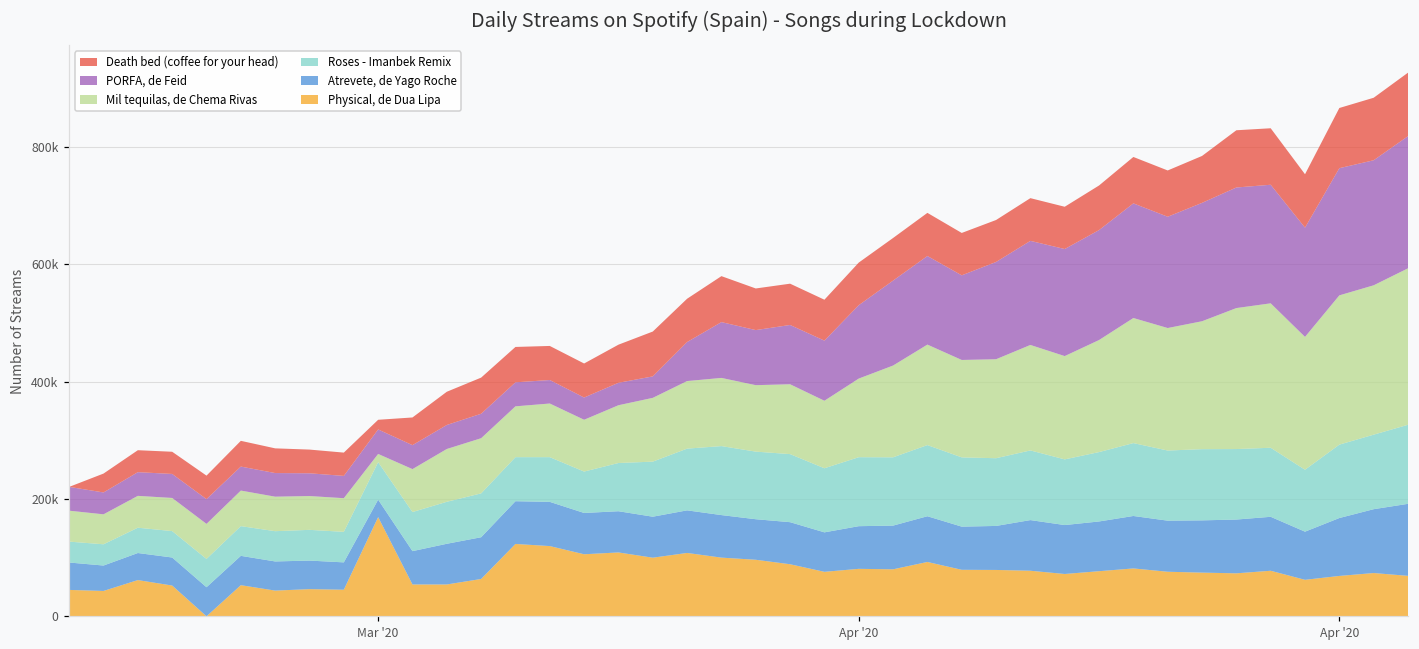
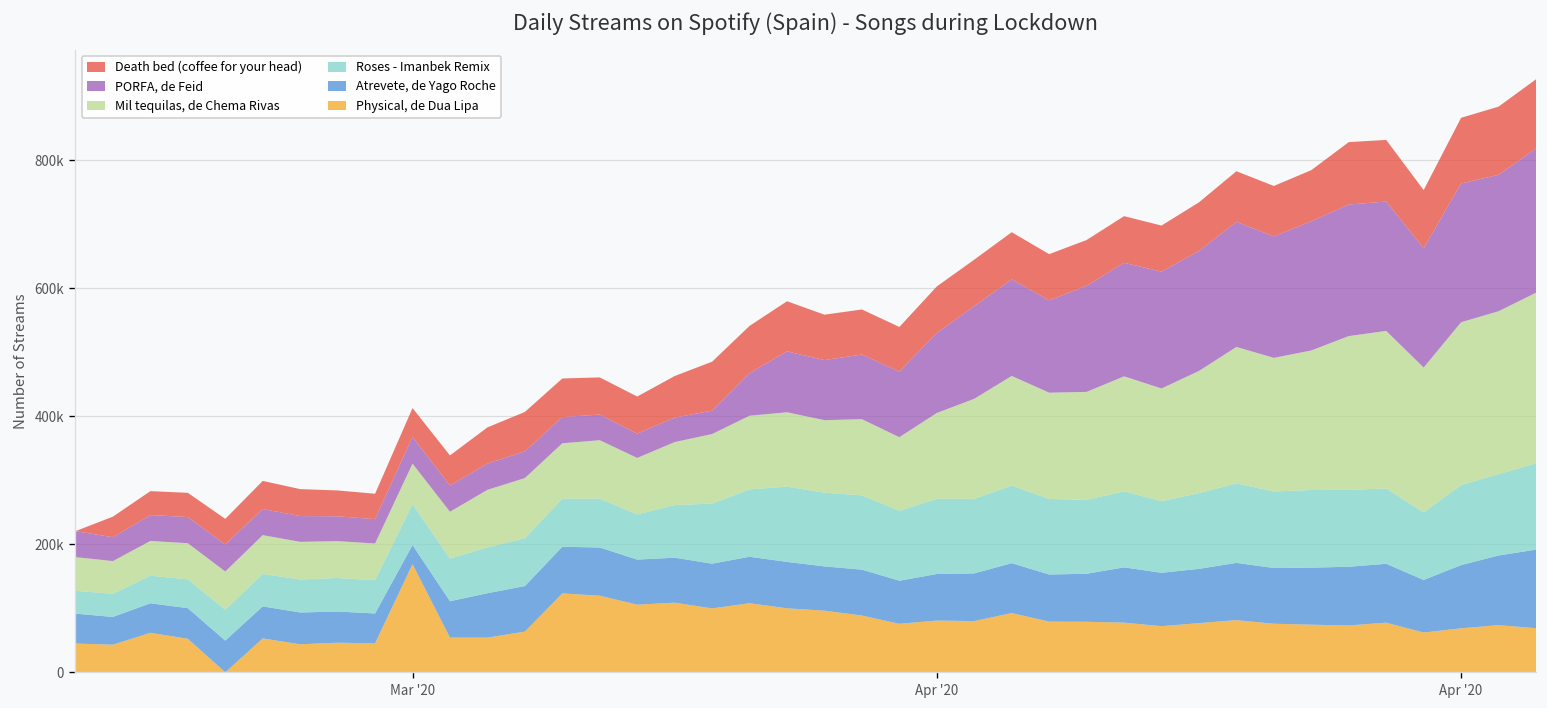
Mil tequilas, de Chema Rivas, Mar '20: 10000 -> 60000
Death bed (coffee for your head), Mar '20: 20000 -> 50000
